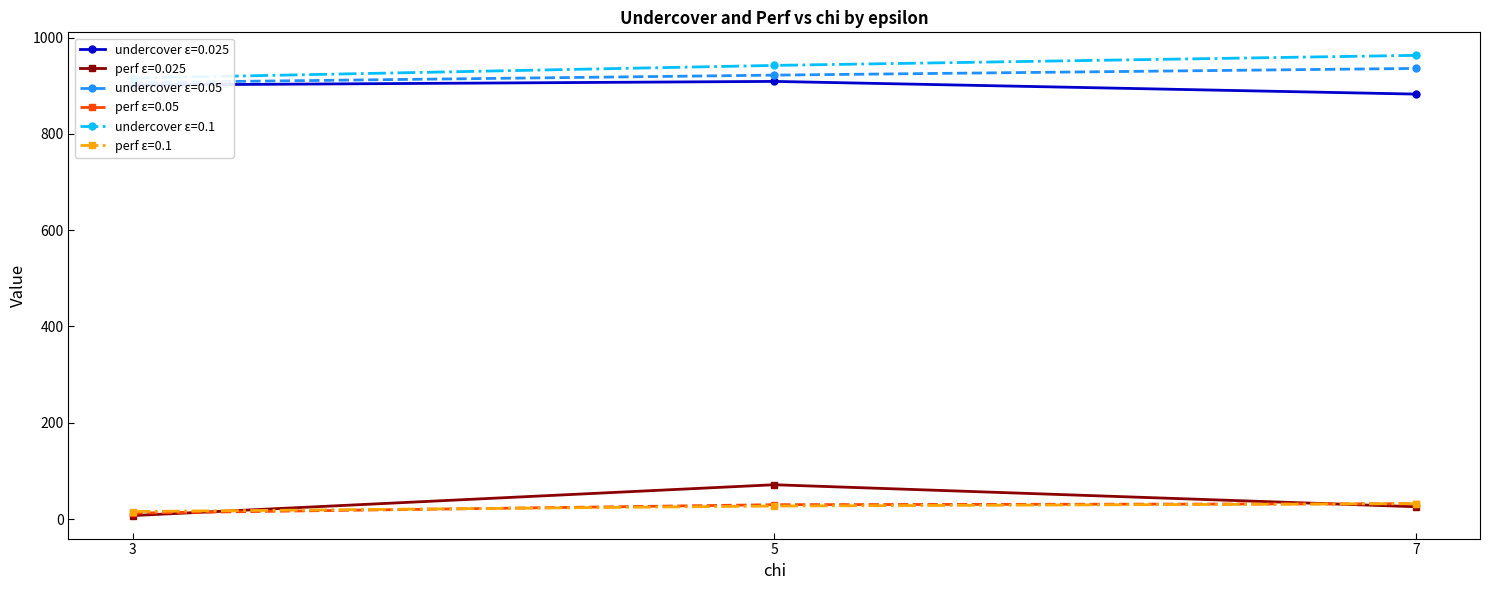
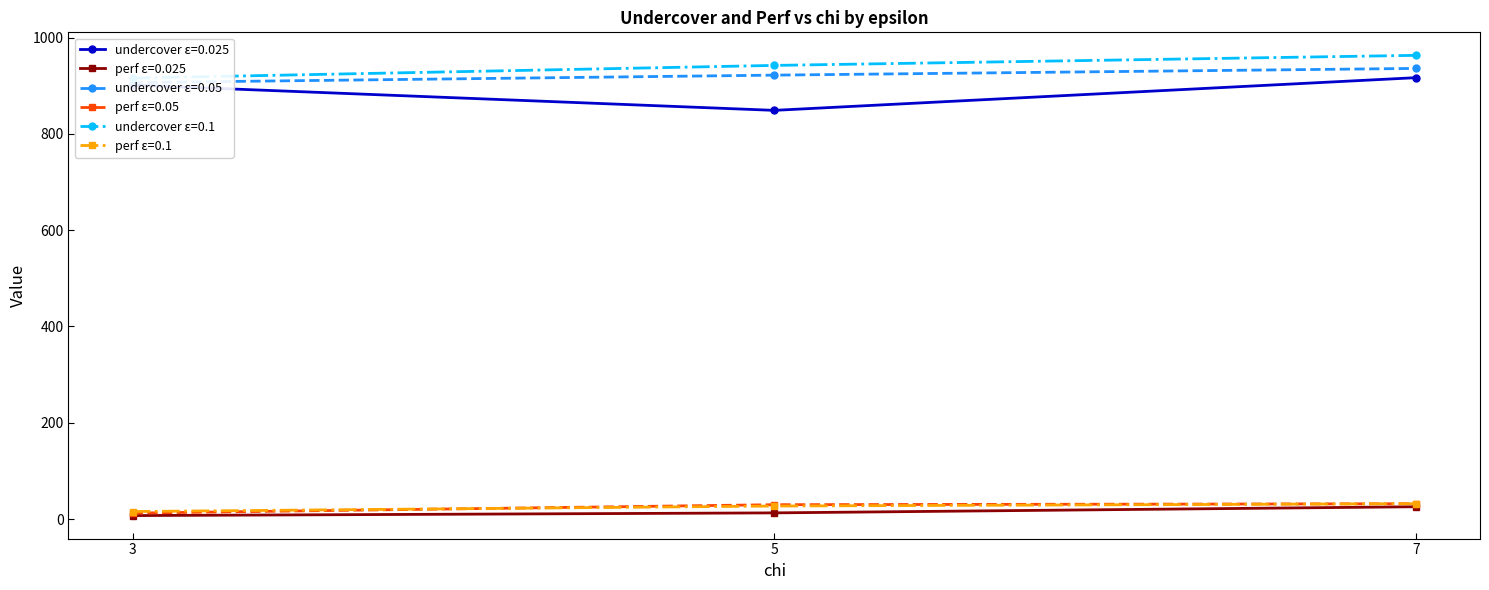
undercover ε=0.025, 5: 910 -> 850
perf ε=0.025, 5: 70 -> 10
undercover ε=0.025, 7: 880 -> 920
